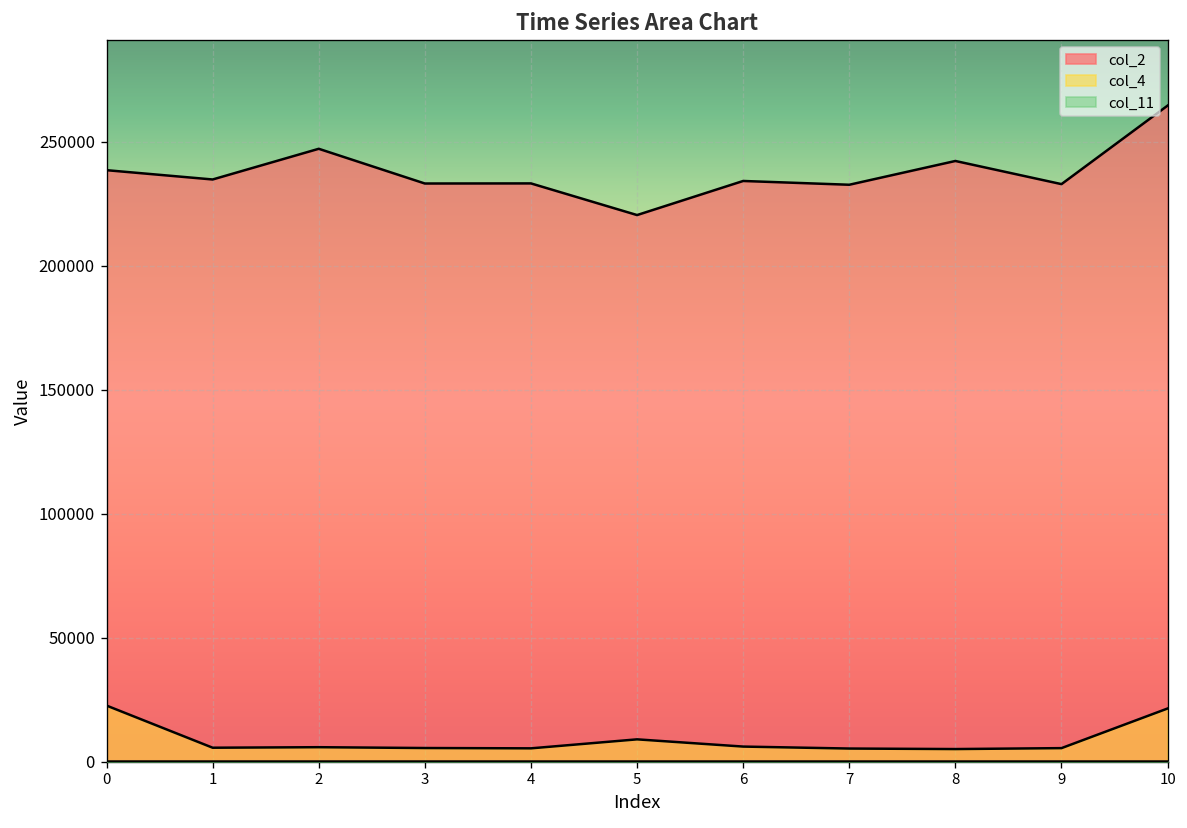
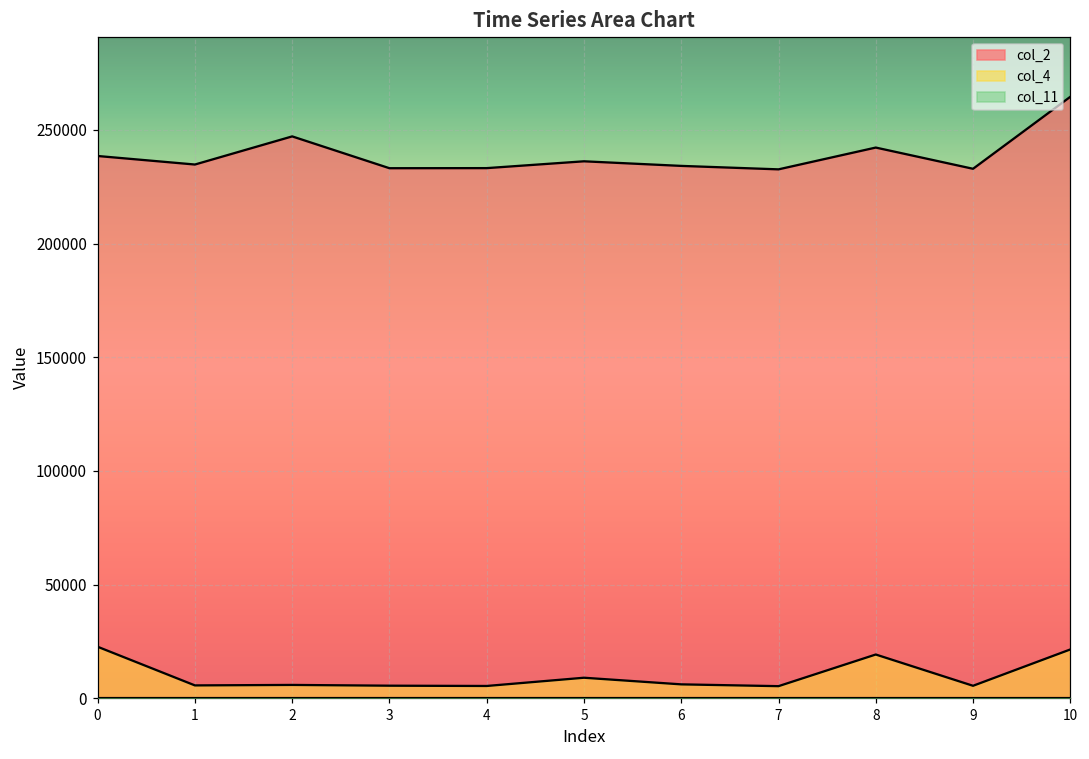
col_2, 5: 220000 -> 236000
col_4, 8: 5000 -> 19000
